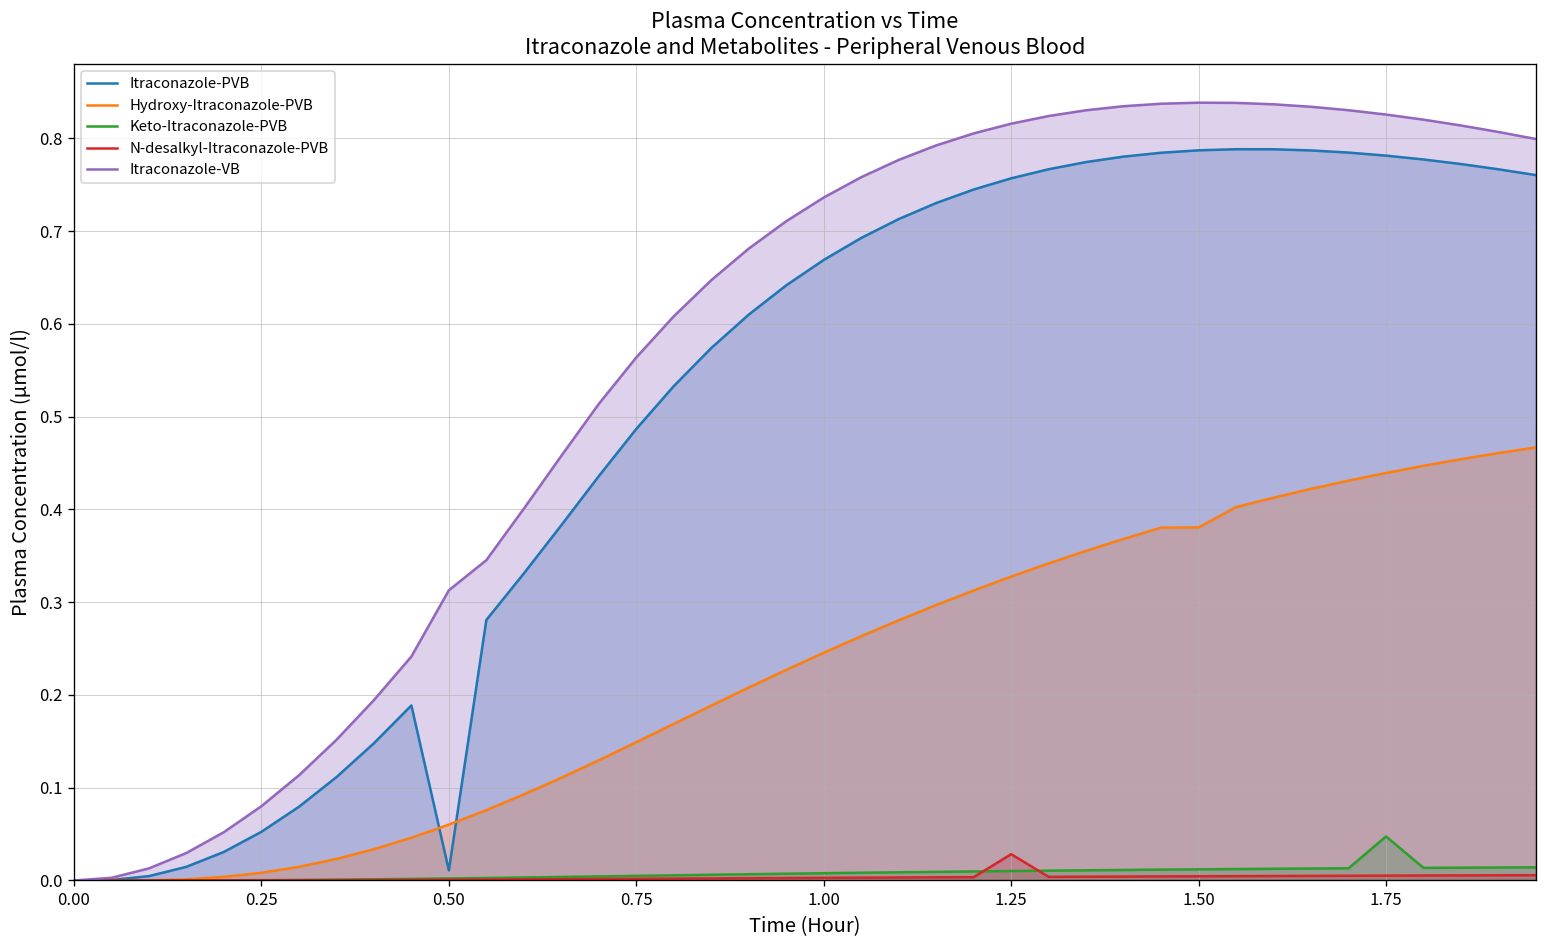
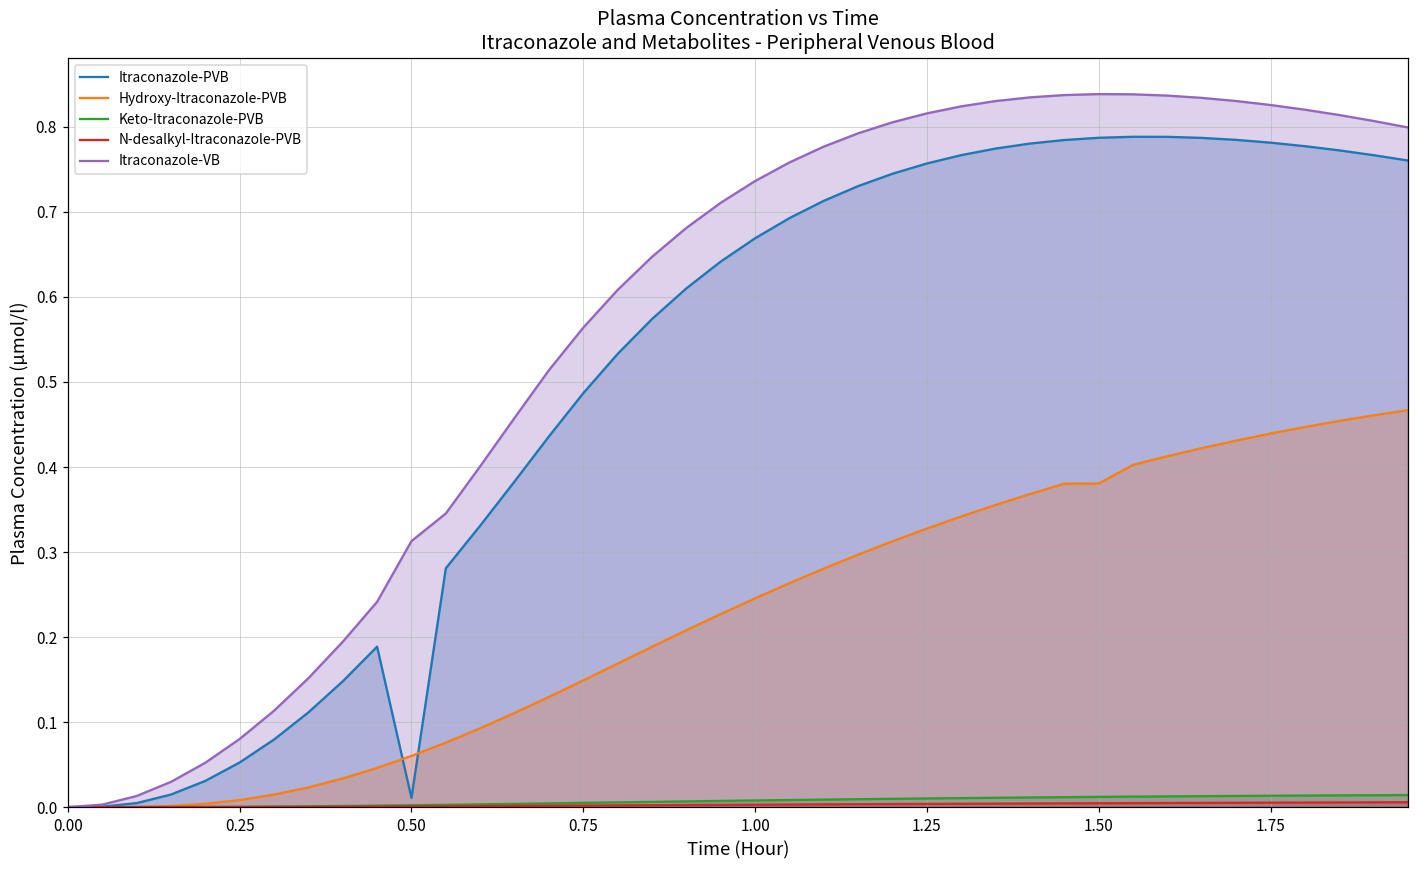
N-desalkyl-Itraconazole-PVB, 1.25: 0.03 -> 0.00
Keto-Itraconazole-PVB, 1.75: 0.05 -> 0.01
